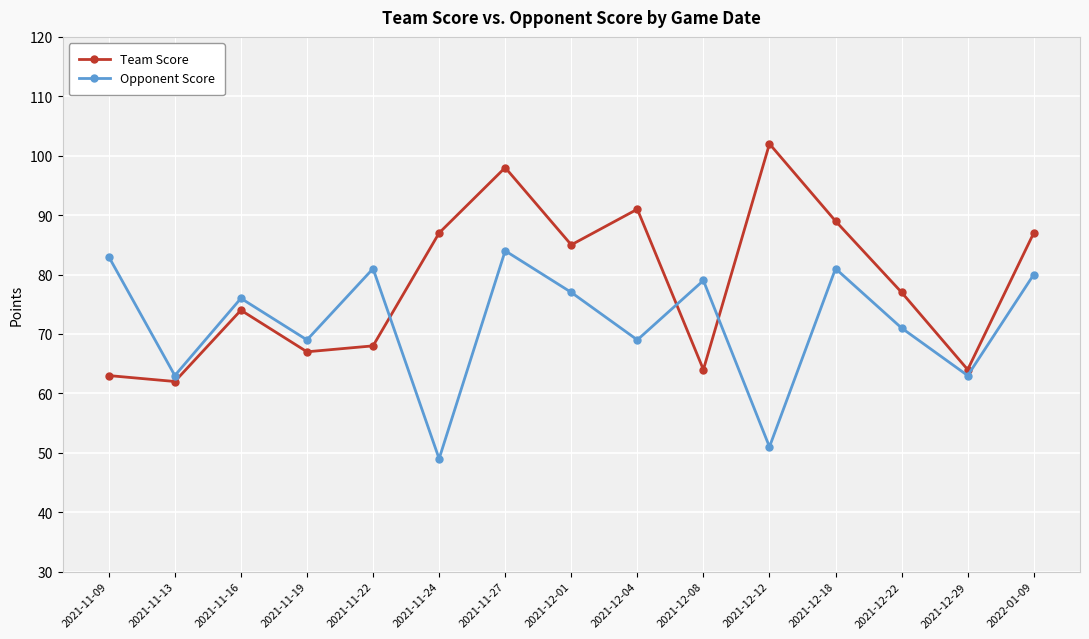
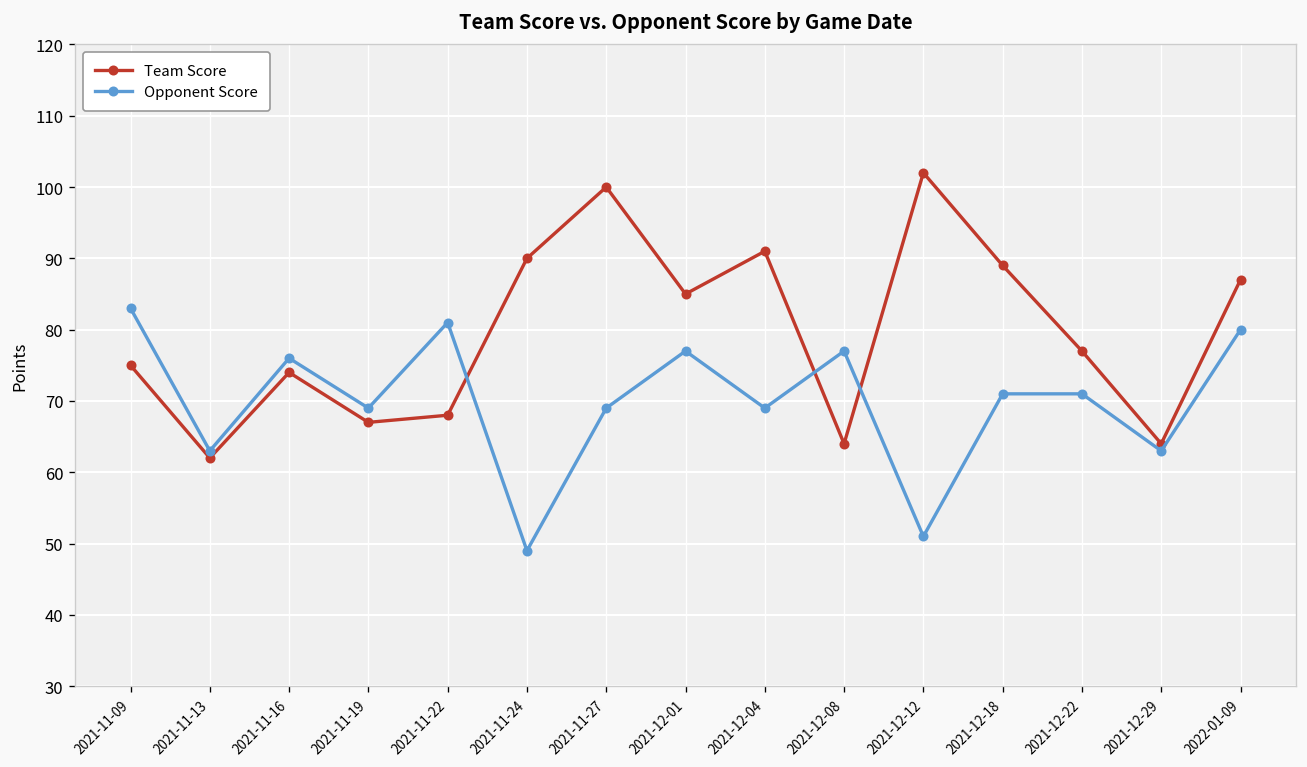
Team Score, 2021-11-09: 63 -> 75
Team Score, 2021-11-24: 87 -> 90
Team Score, 2021-11-27: 98 -> 100
Opponent Score, 2021-11-27: 84 -> 69
Opponent Score, 2021-12-08: 79 -> 77
Opponent Score, 2021-12-18: 81 -> 71
